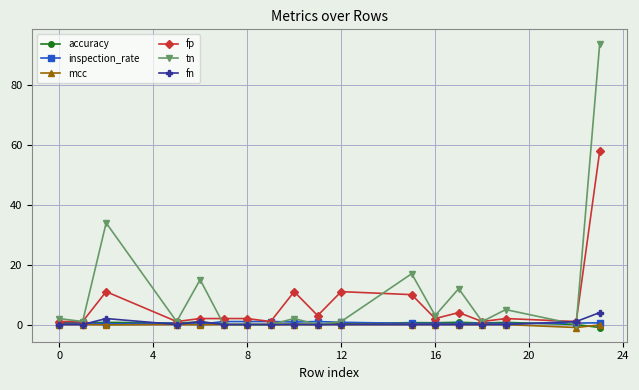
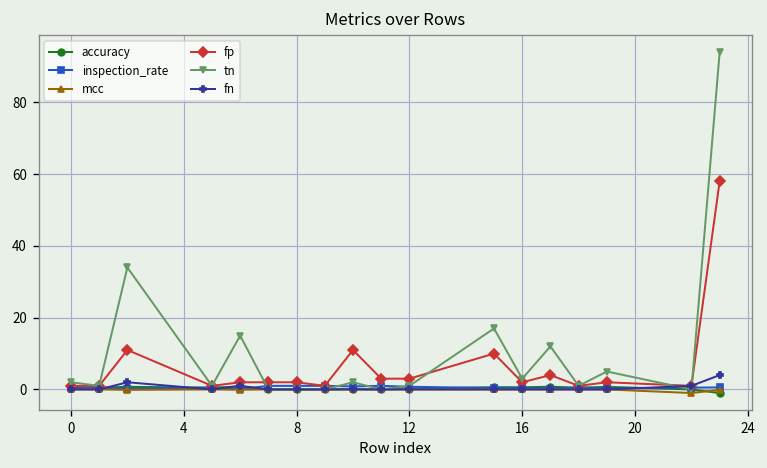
fp, 12: 11 -> 3
